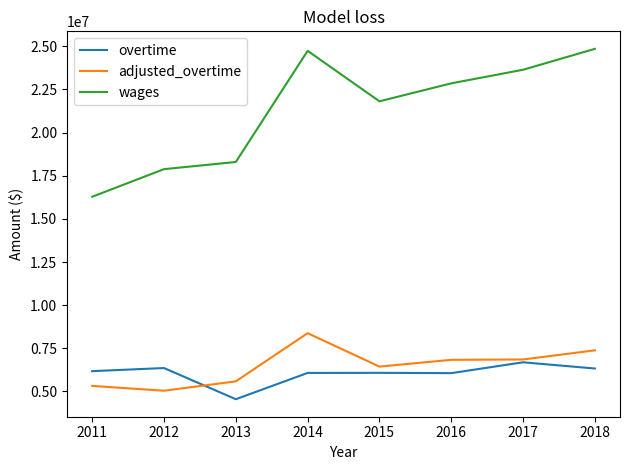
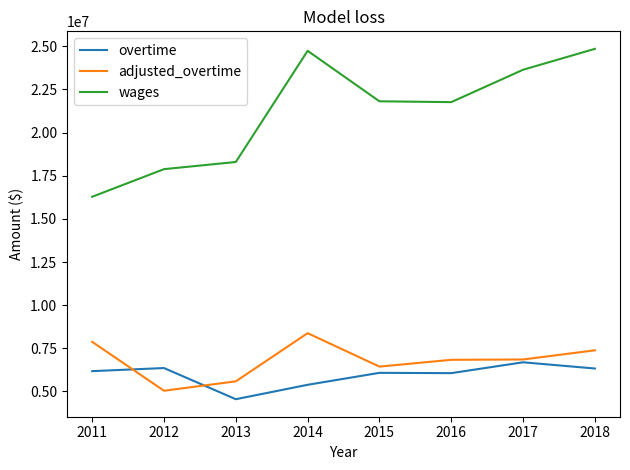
adjusted_overtime, 2011: 5300000 -> 7900000
overtime, 2014: 6100000 -> 5400000
wages, 2016: 22900000 -> 21800000
